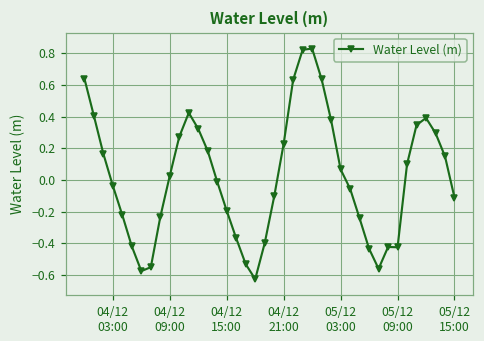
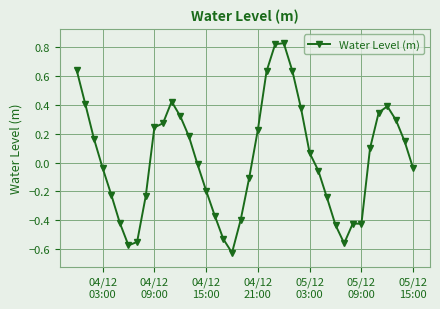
04/12 09:00: 0.03 -> 0.24
05/12 15:00: -0.11 -> -0.04
